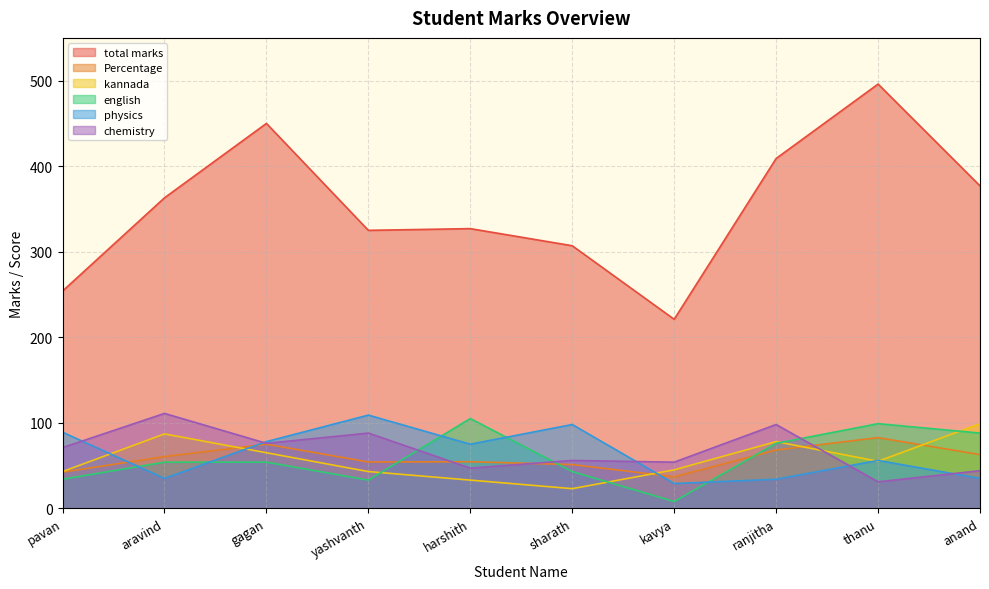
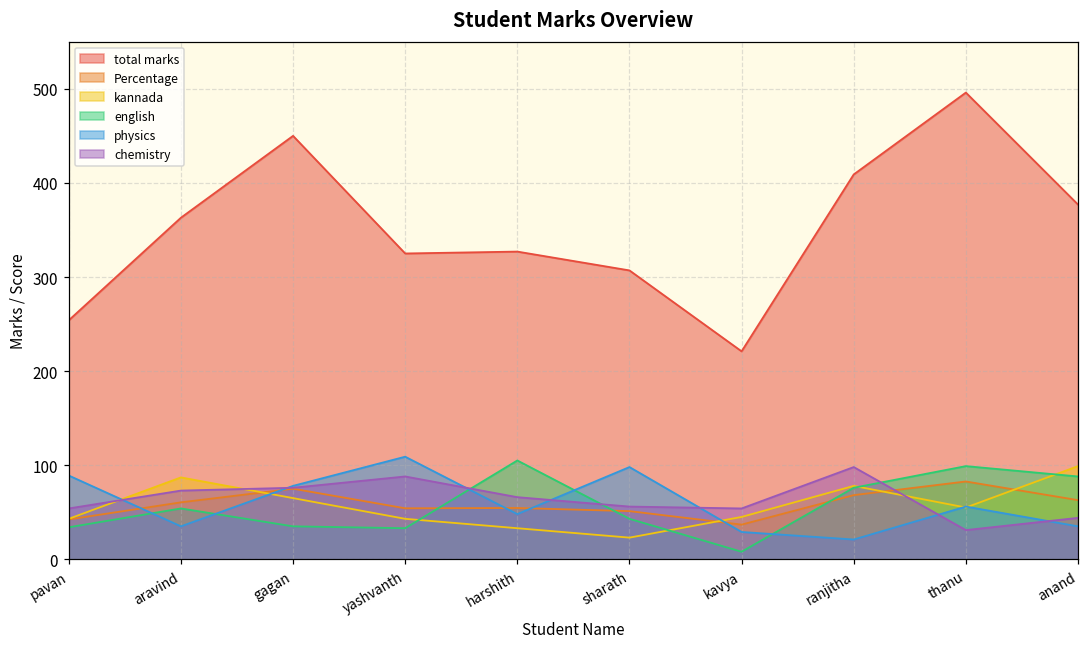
chemistry, pavan: 70 -> 50
chemistry, aravind: 110 -> 70
english, gagan: 50 -> 40
physics, harshith: 80 -> 50
chemistry, harshith: 50 -> 70
physics, ranjitha: 30 -> 20
